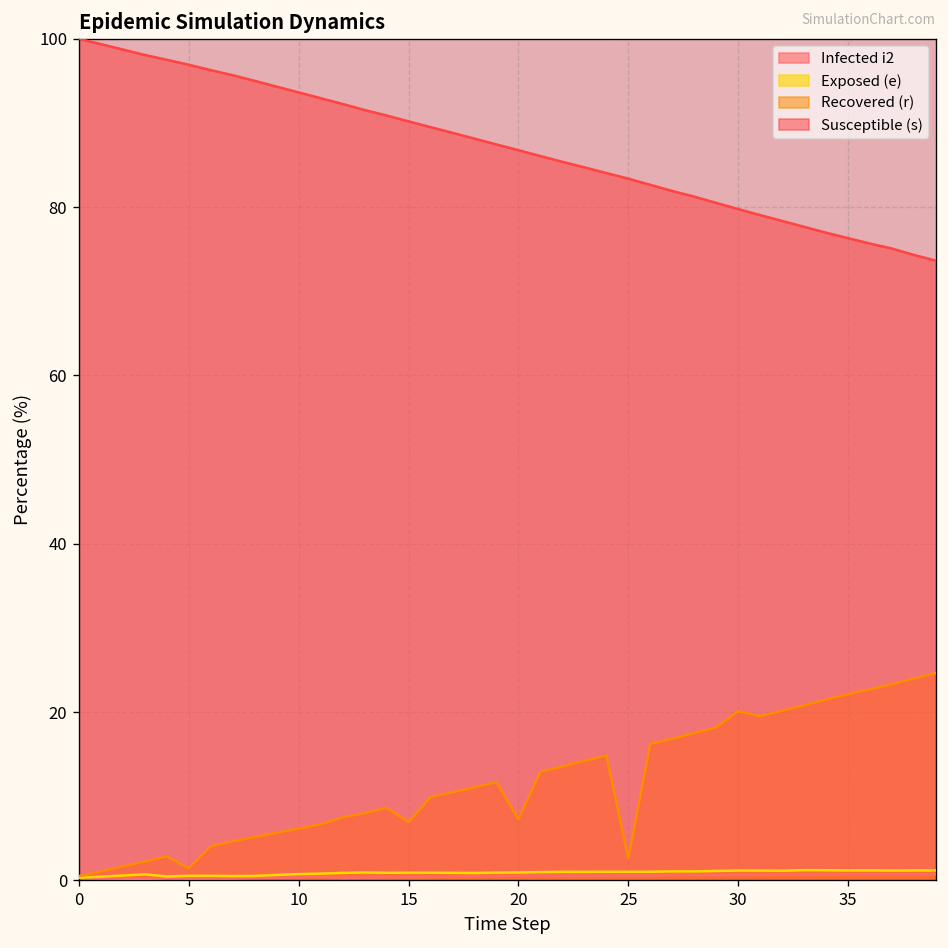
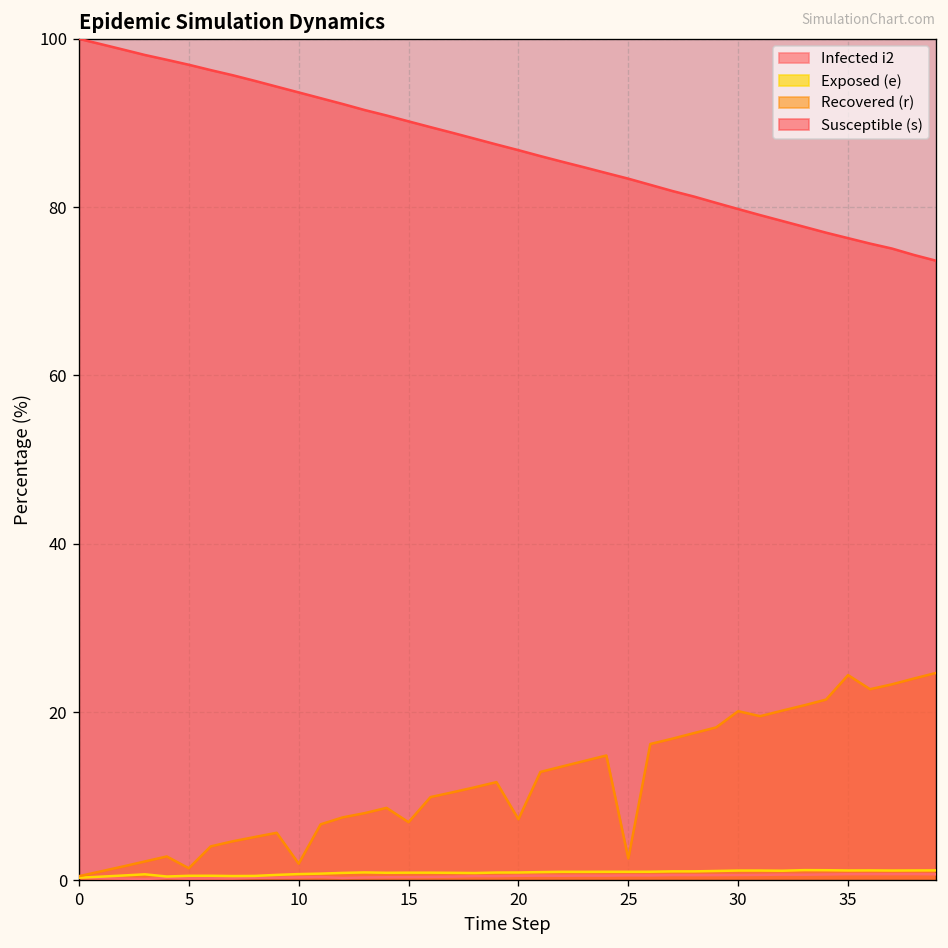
Recovered (r), 10: 6 -> 2
Recovered (r), 35: 22 -> 24
